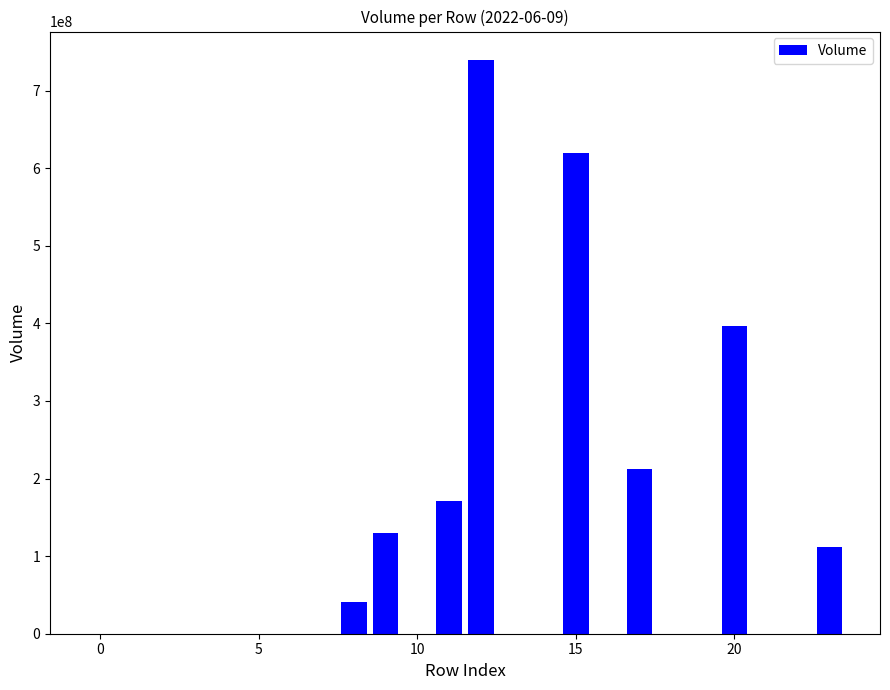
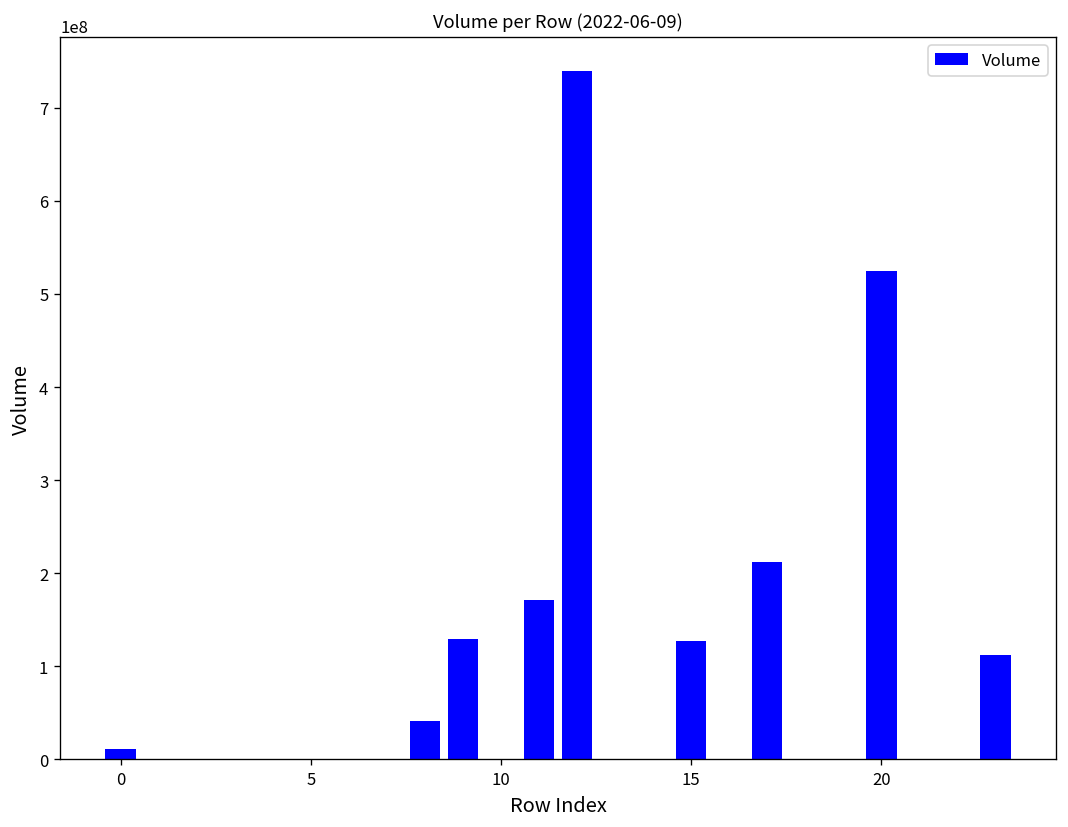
0: 0 -> 10000000
15: 620000000 -> 130000000
20: 400000000 -> 520000000
